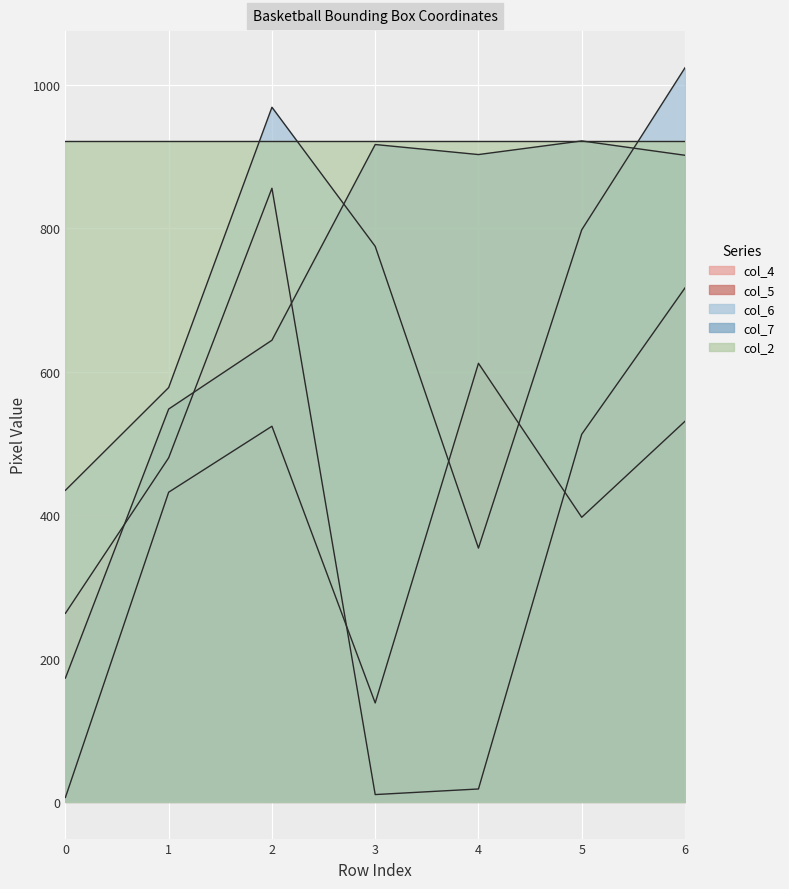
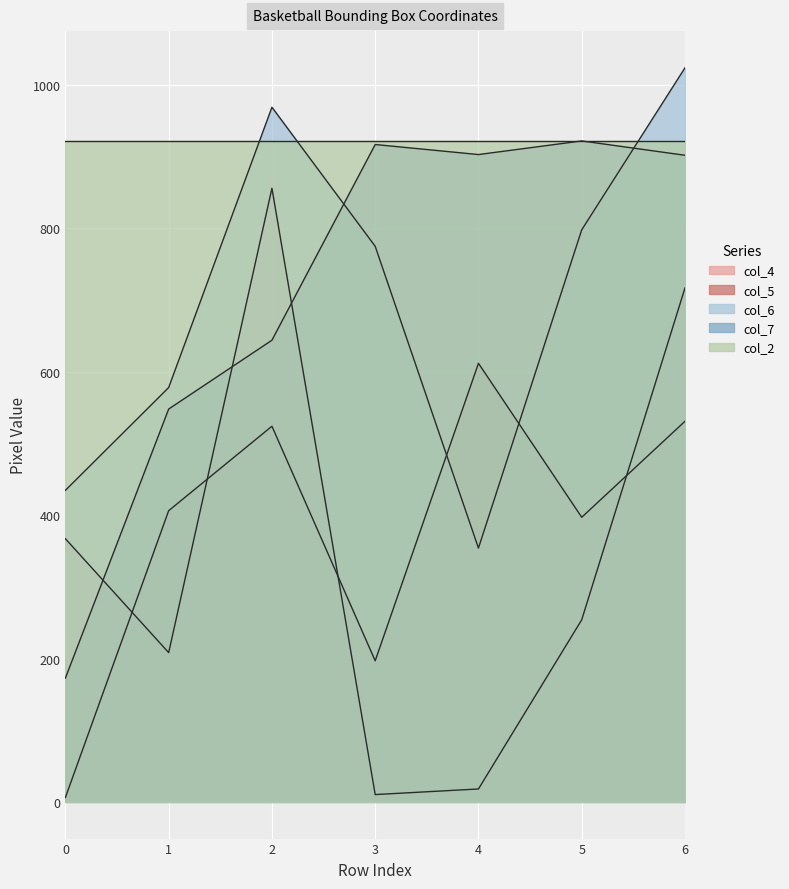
col_4, 0: 260 -> 370
col_4, 1: 480 -> 210
col_5, 1: 430 -> 410
col_5, 3: 140 -> 200
col_4, 5: 510 -> 250
